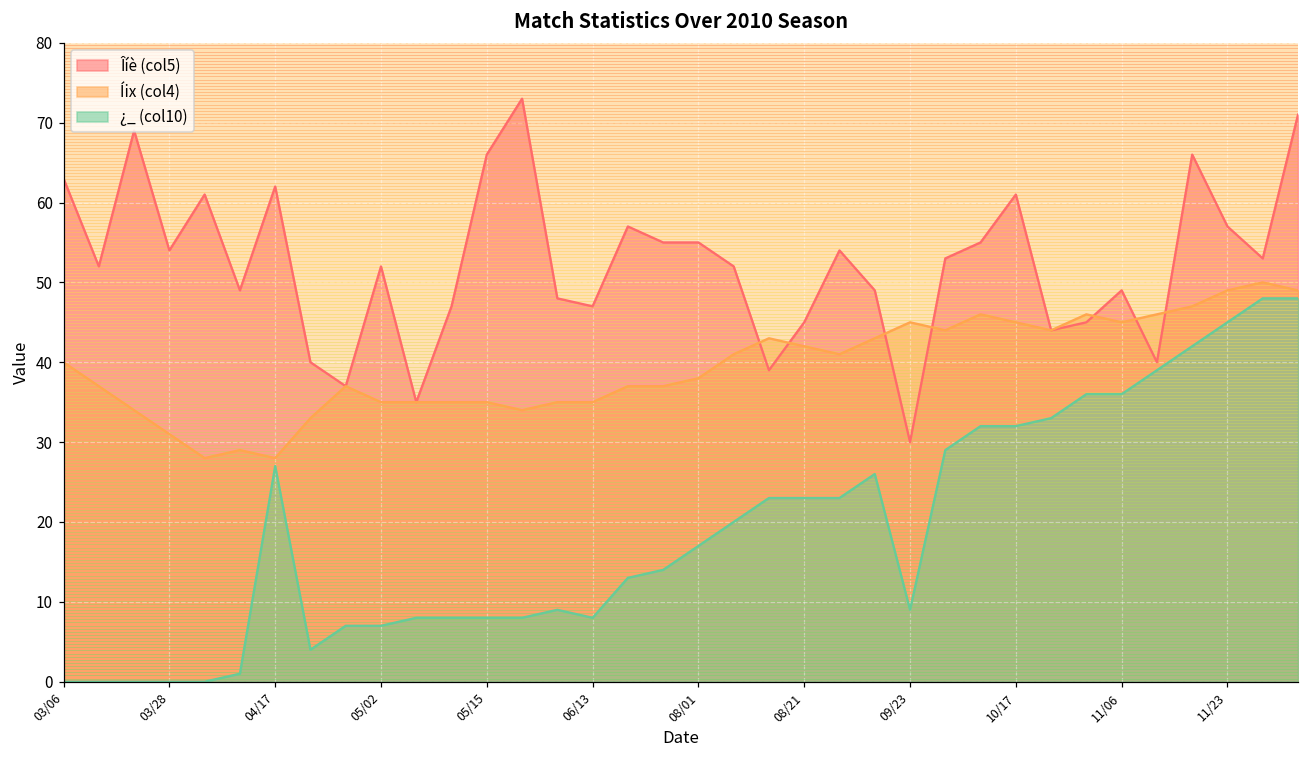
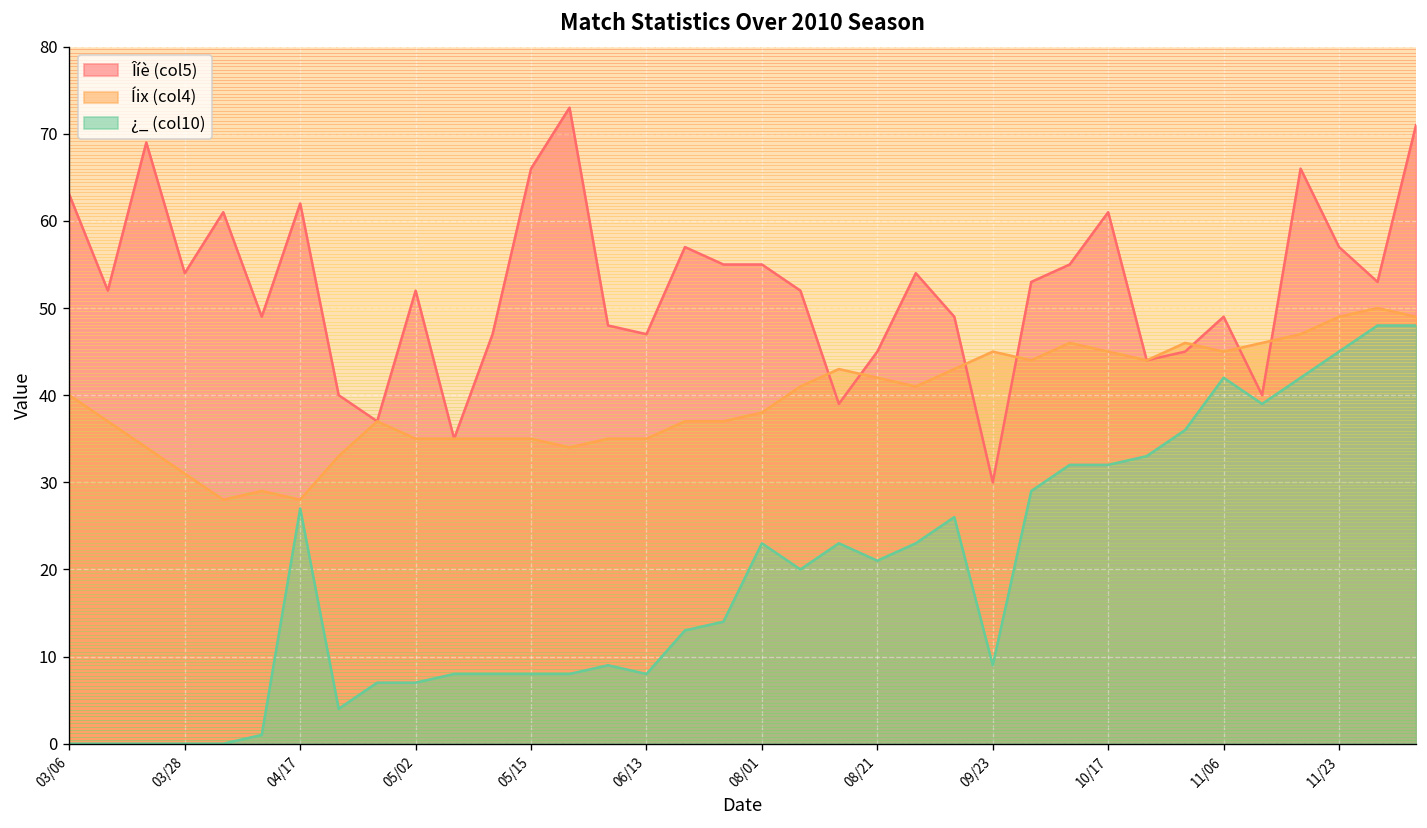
¿_ (col10), 08/01: 17 -> 23
¿_ (col10), 08/21: 23 -> 21
¿_ (col10), 11/06: 36 -> 42
